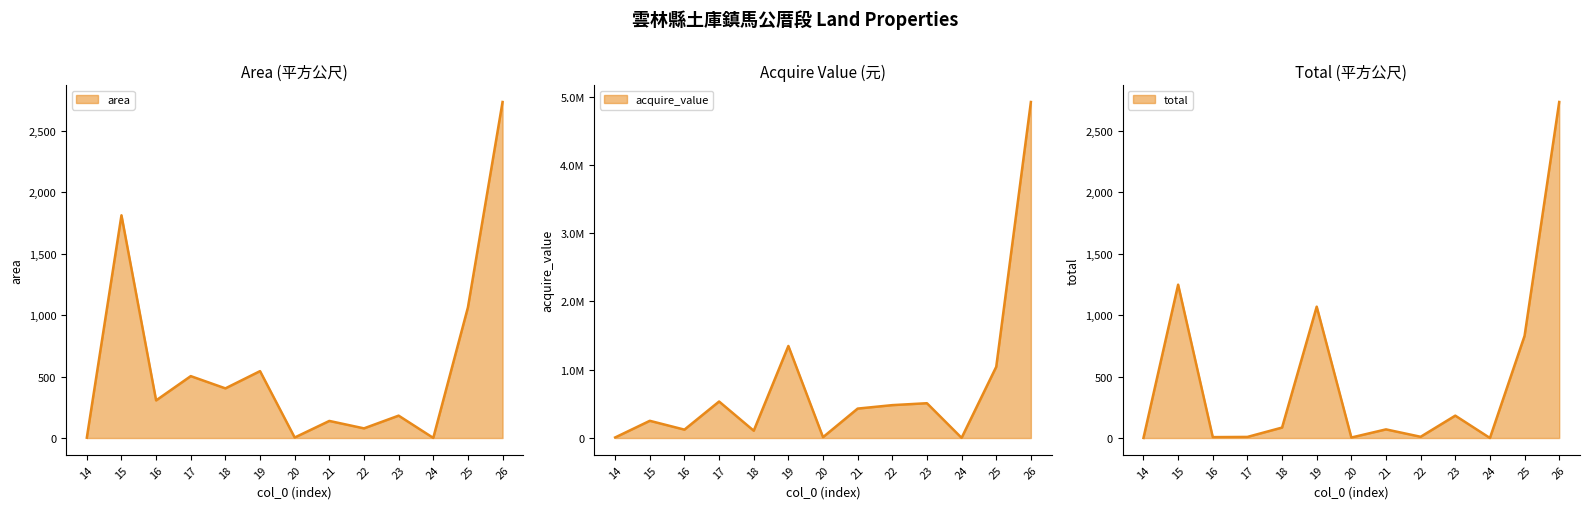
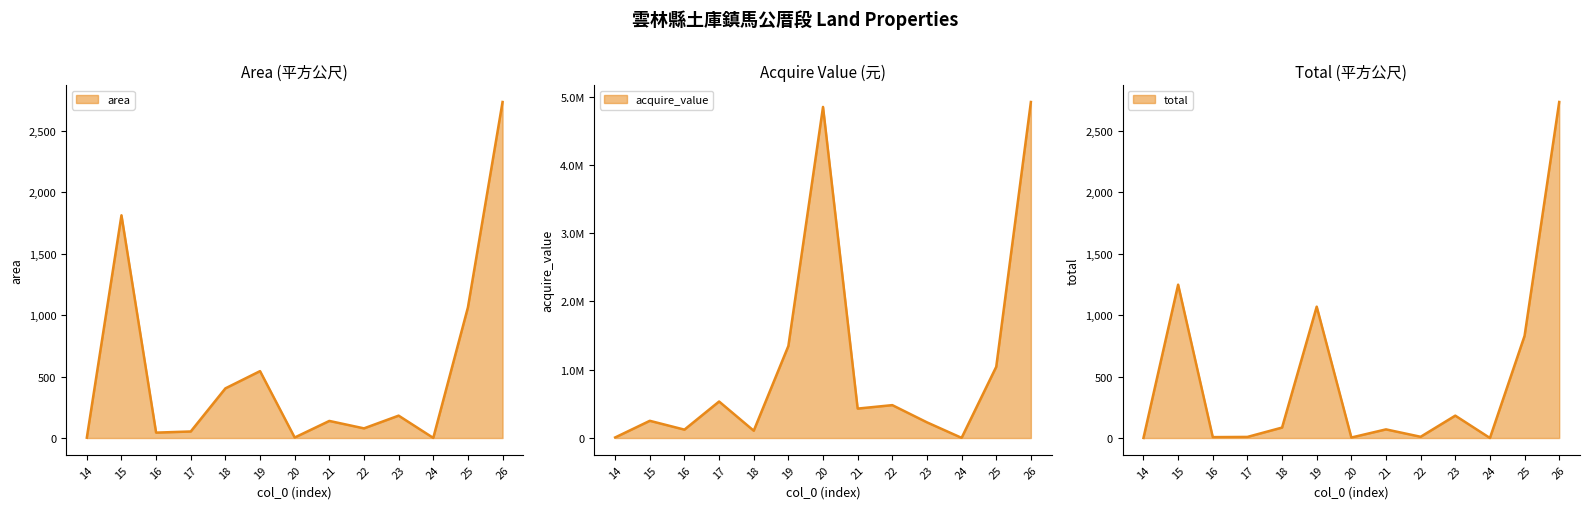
Area (平方公尺), 16: 310 -> 40
Area (平方公尺), 17: 500 -> 50
Acquire Value (元), 20: 0 -> 4800000
Acquire Value (元), 23: 500000 -> 200000
